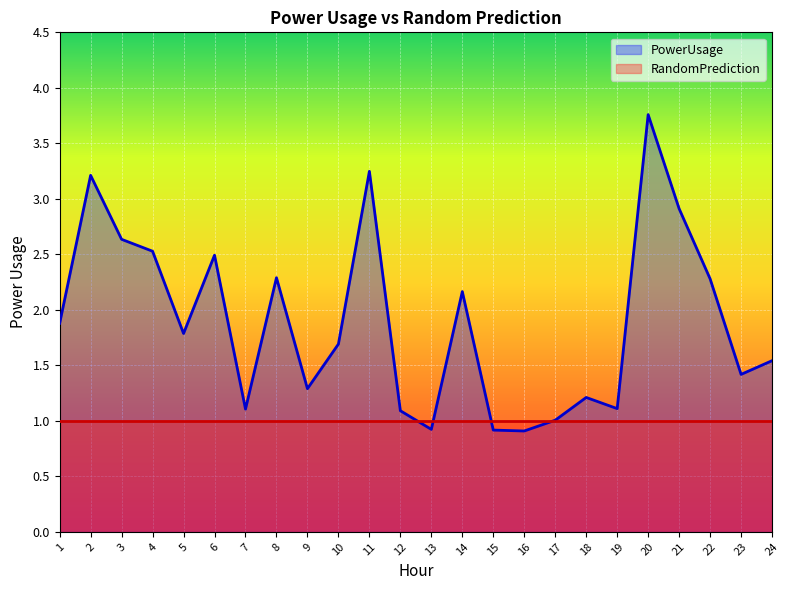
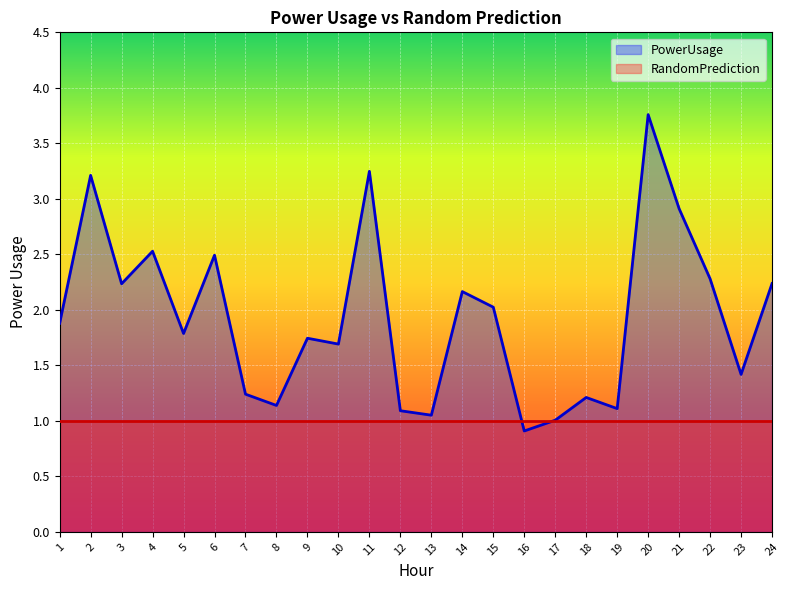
PowerUsage, 3: 2.64 -> 2.23
PowerUsage, 7: 1.11 -> 1.24
PowerUsage, 8: 2.29 -> 1.14
PowerUsage, 9: 1.29 -> 1.74
PowerUsage, 13: 0.92 -> 1.05
PowerUsage, 15: 0.92 -> 2.02
PowerUsage, 24: 1.54 -> 2.24
